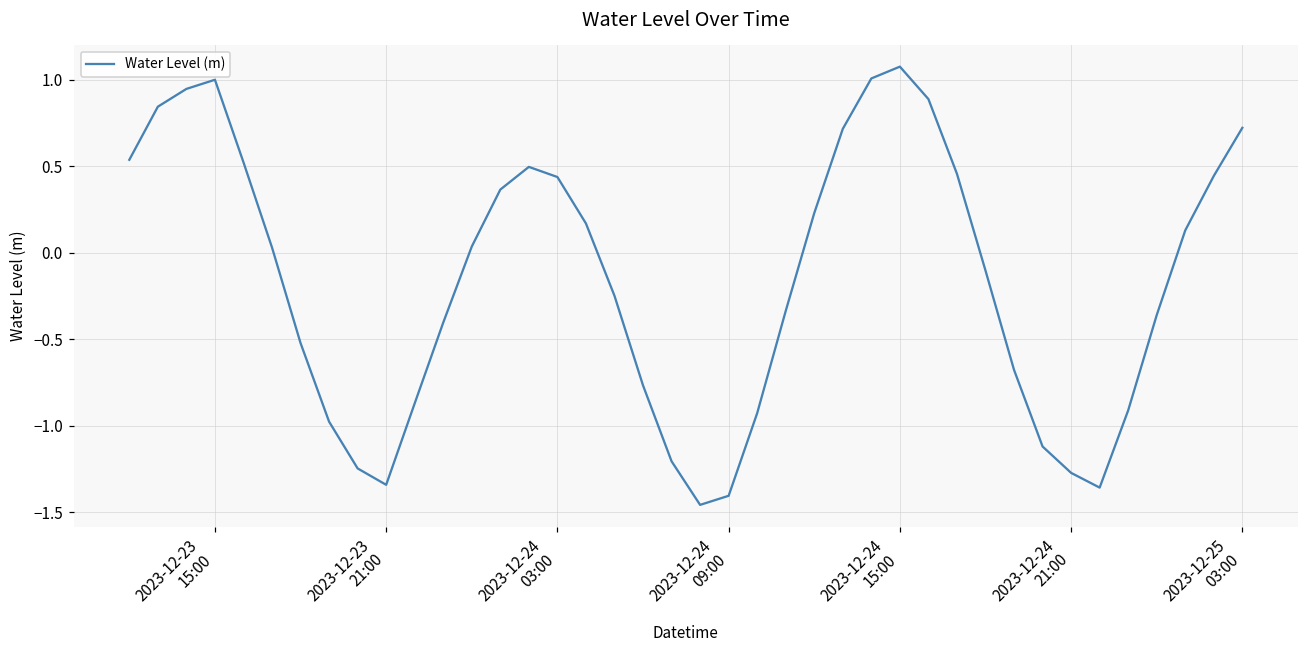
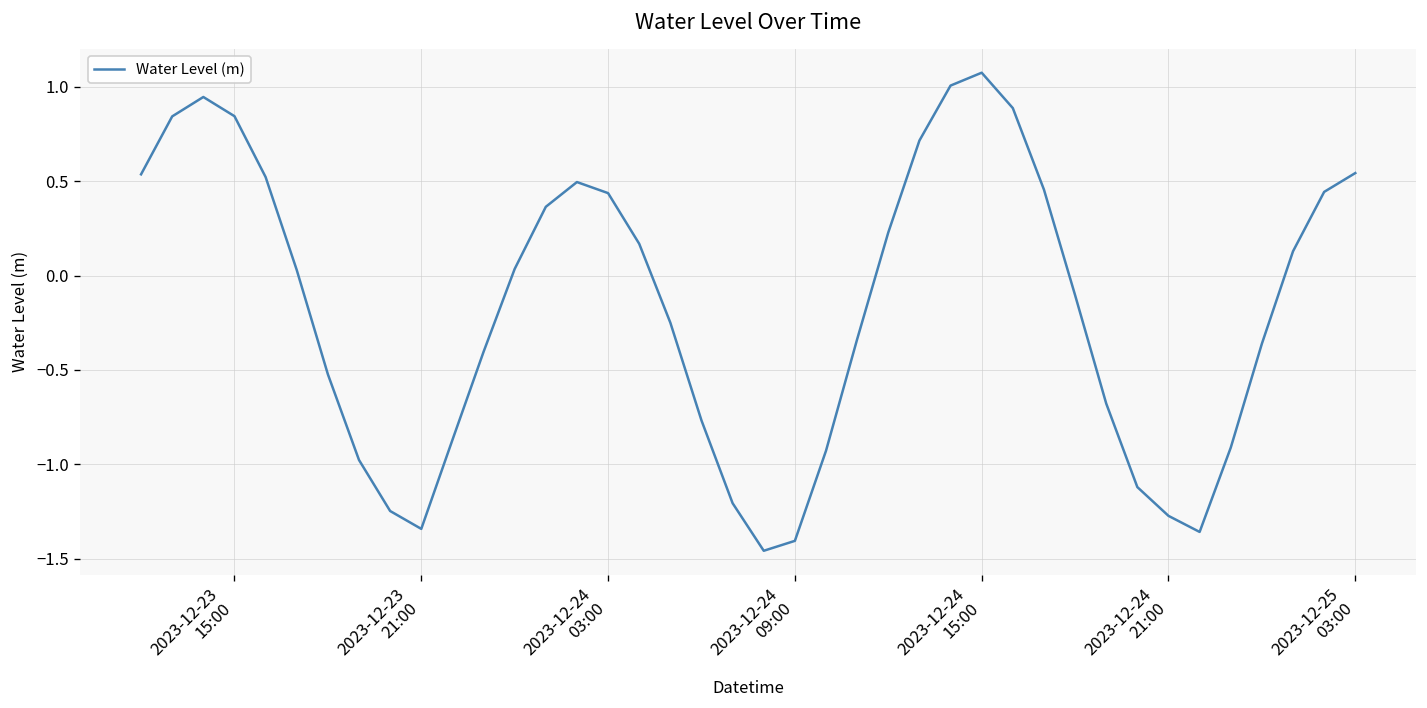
2023-12-23 15:00: 1.00 -> 0.84
2023-12-25 03:00: 0.72 -> 0.54
